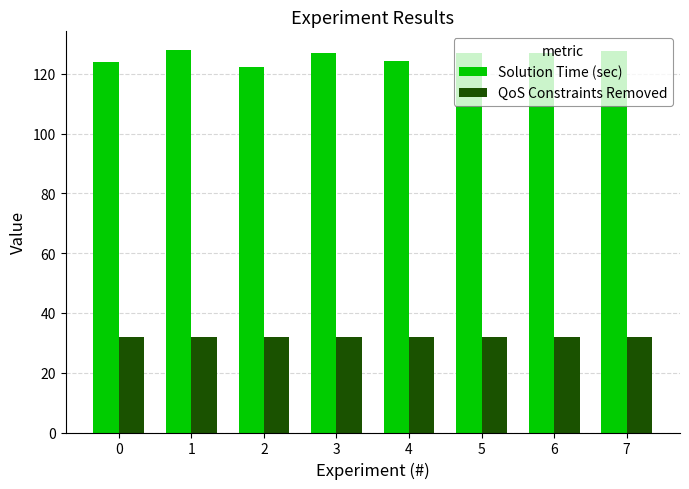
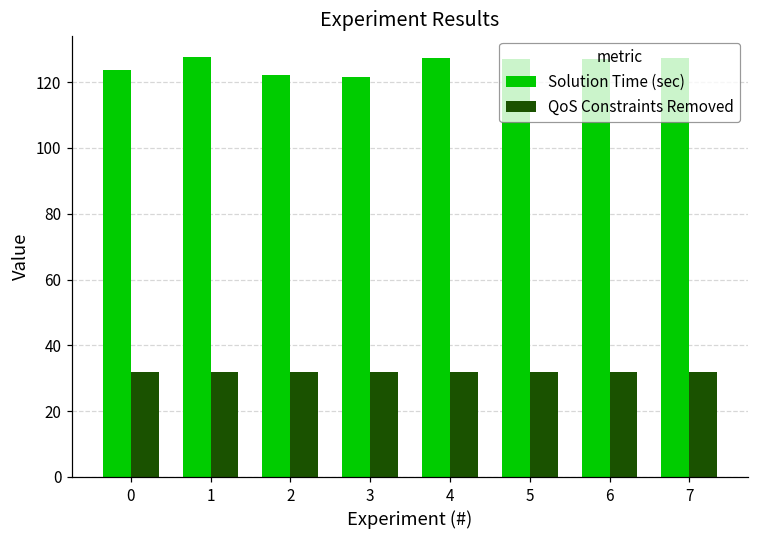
Solution Time (sec), 3: 127 -> 122
Solution Time (sec), 4: 124 -> 127
